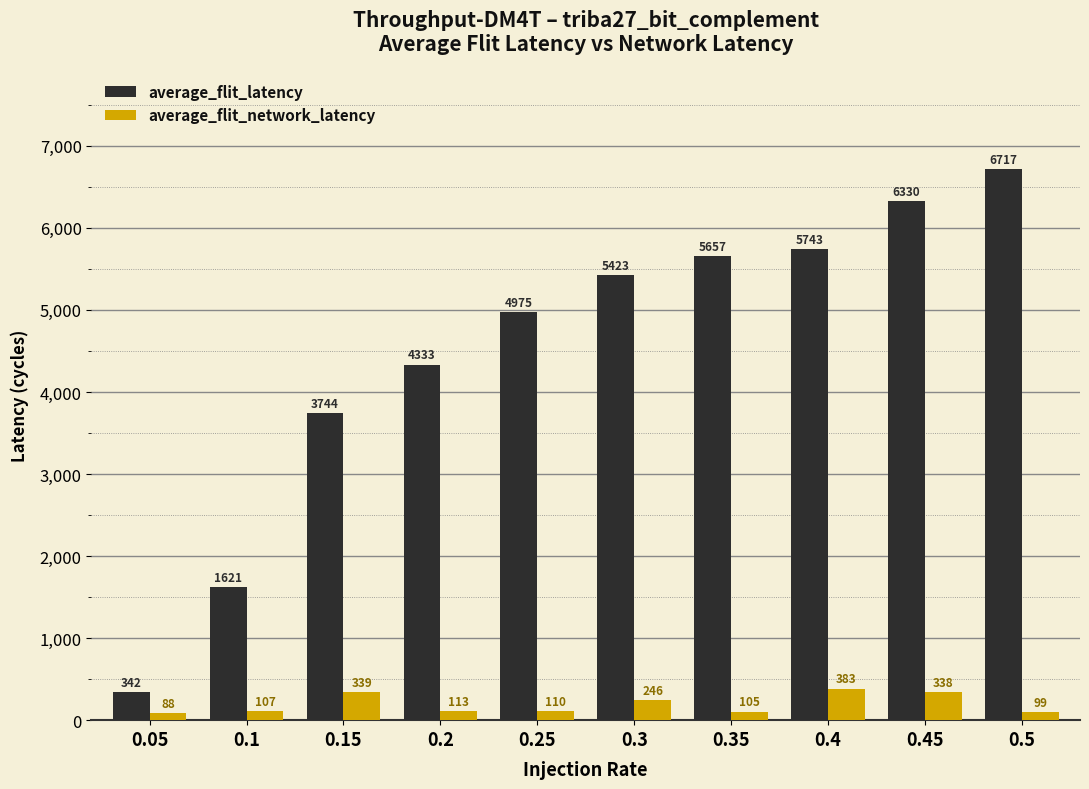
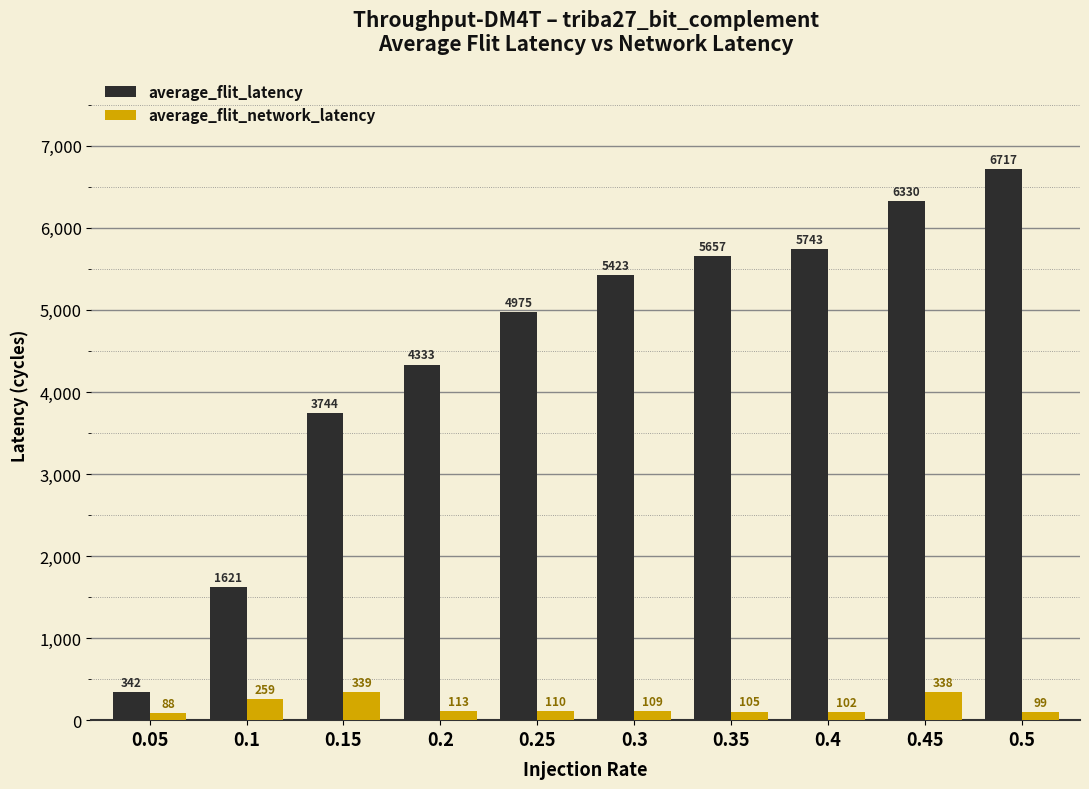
average_flit_network_latency, 0.1: 107 -> 259
average_flit_network_latency, 0.3: 246 -> 109
average_flit_network_latency, 0.4: 383 -> 102
